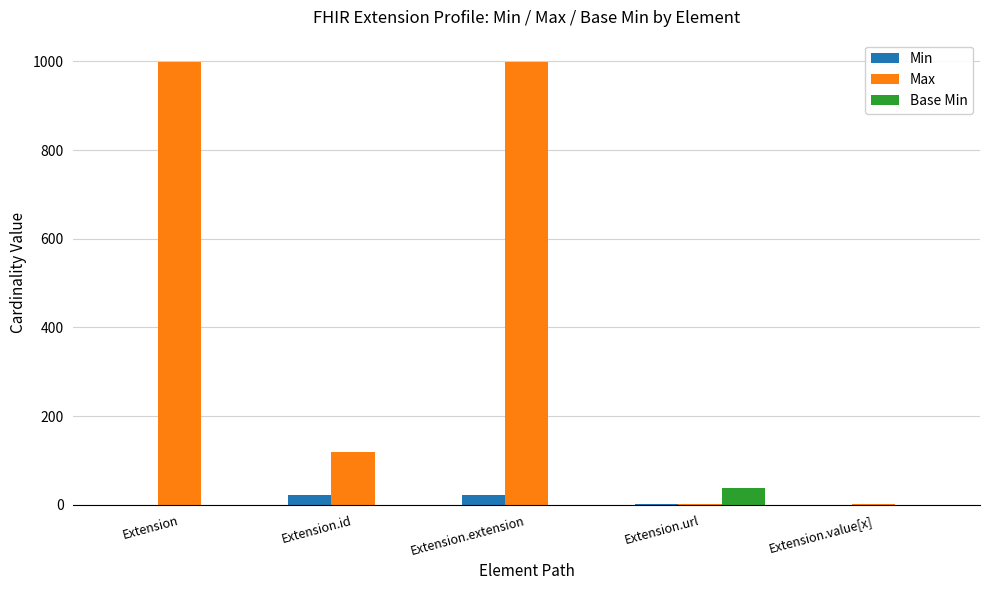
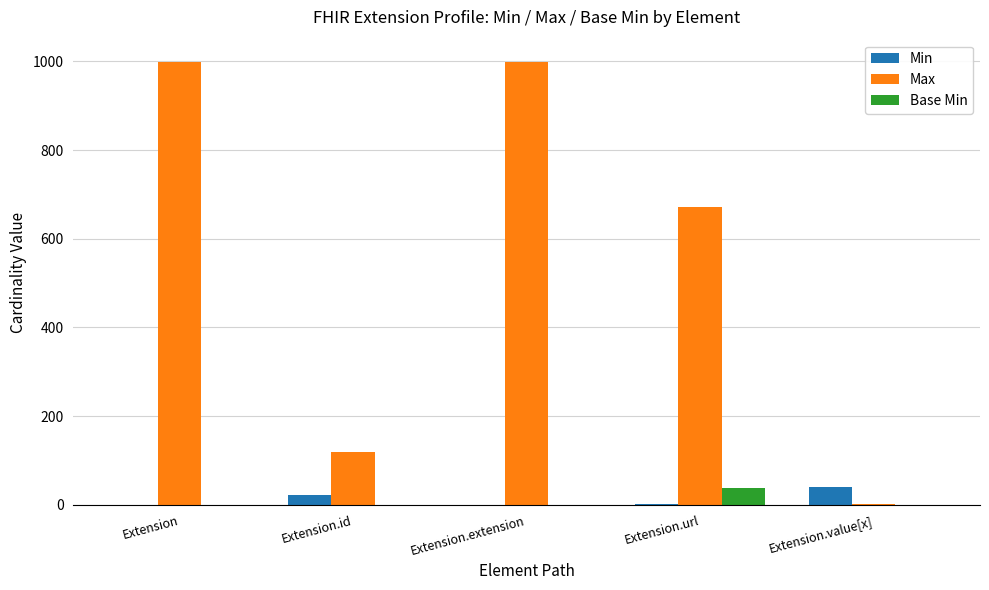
Min, Extension.extension: 20 -> 0
Max, Extension.url: 0 -> 670
Min, Extension.value[x]: 0 -> 40
